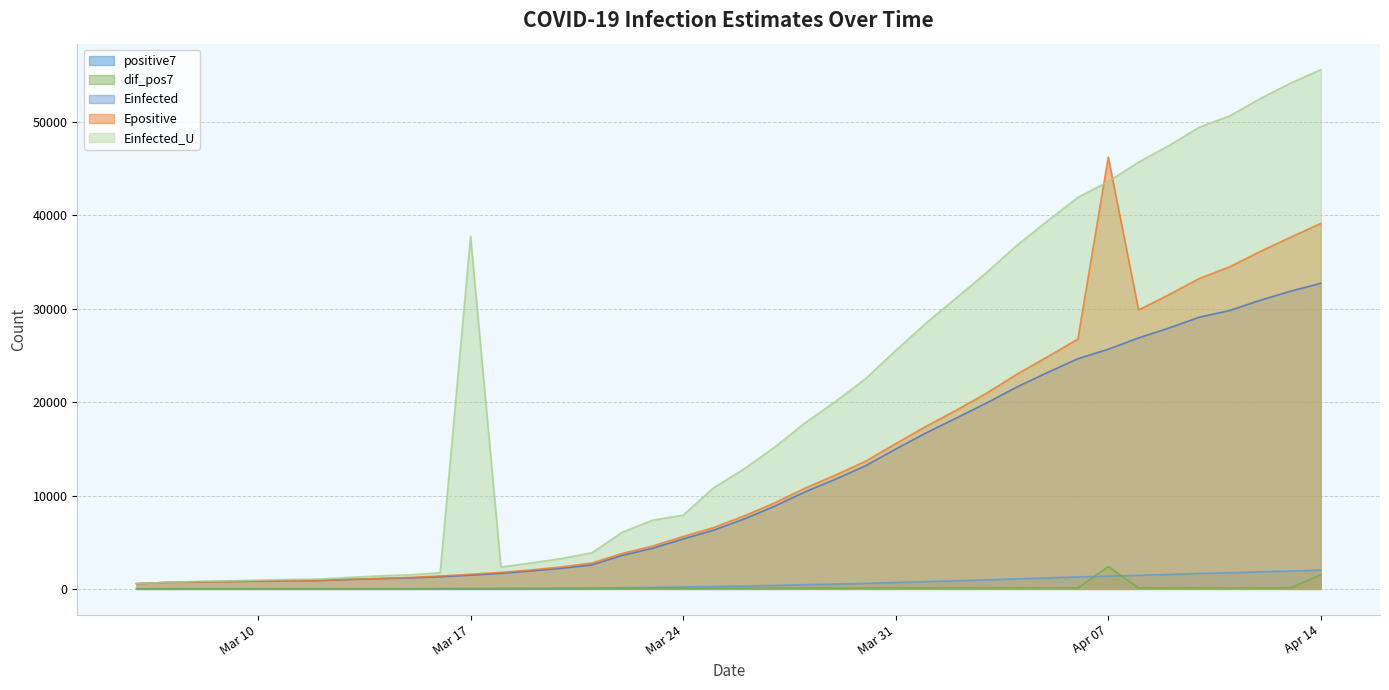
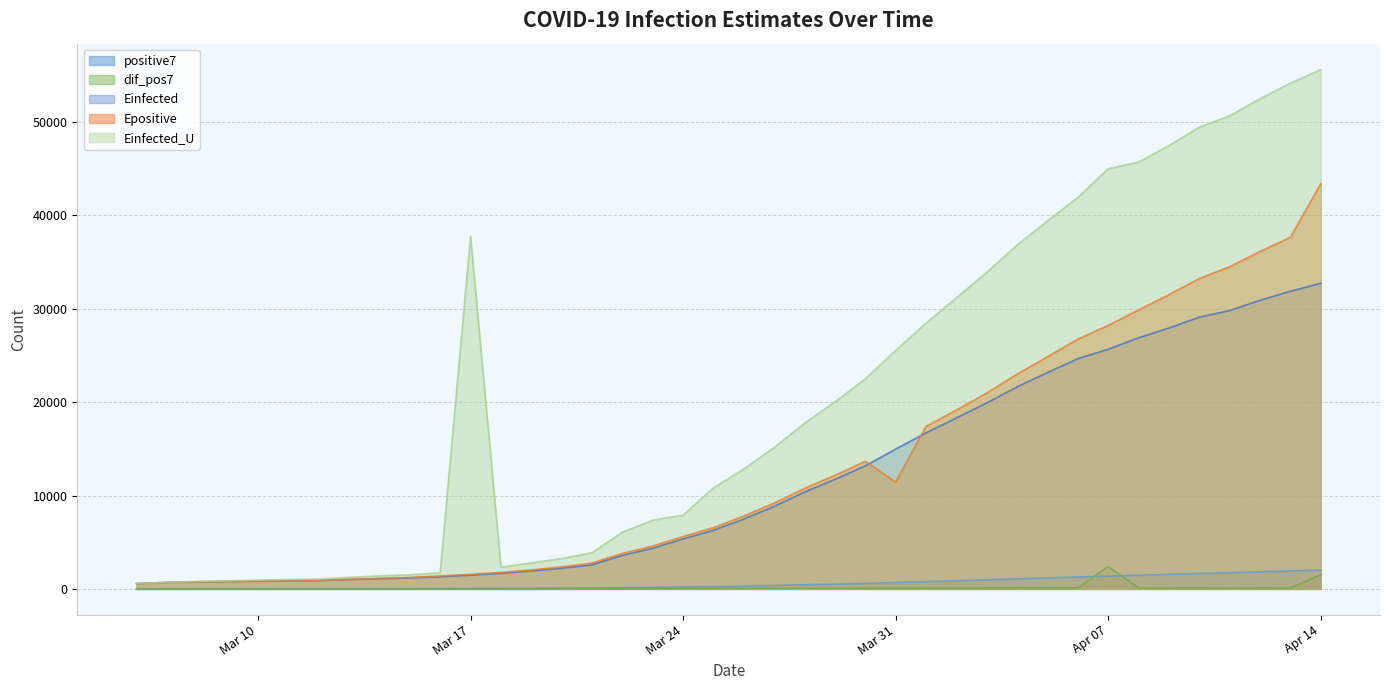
Epositive, Mar 31: 16000 -> 11000
Epositive, Apr 07: 46000 -> 28000
Einfected_U, Apr 07: 44000 -> 45000
Epositive, Apr 14: 39000 -> 43000
